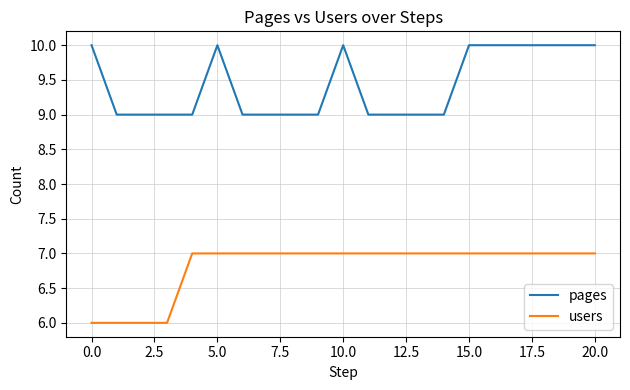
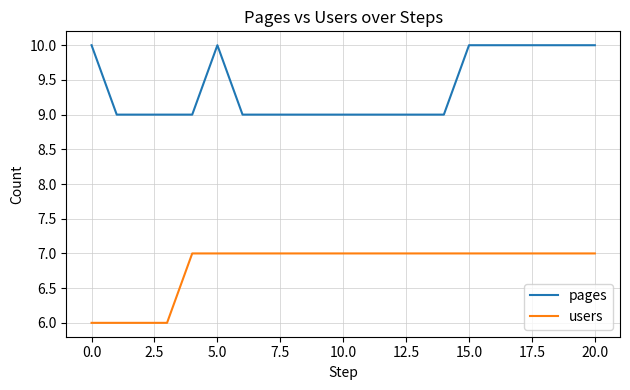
pages, 10.0: 10 -> 9
